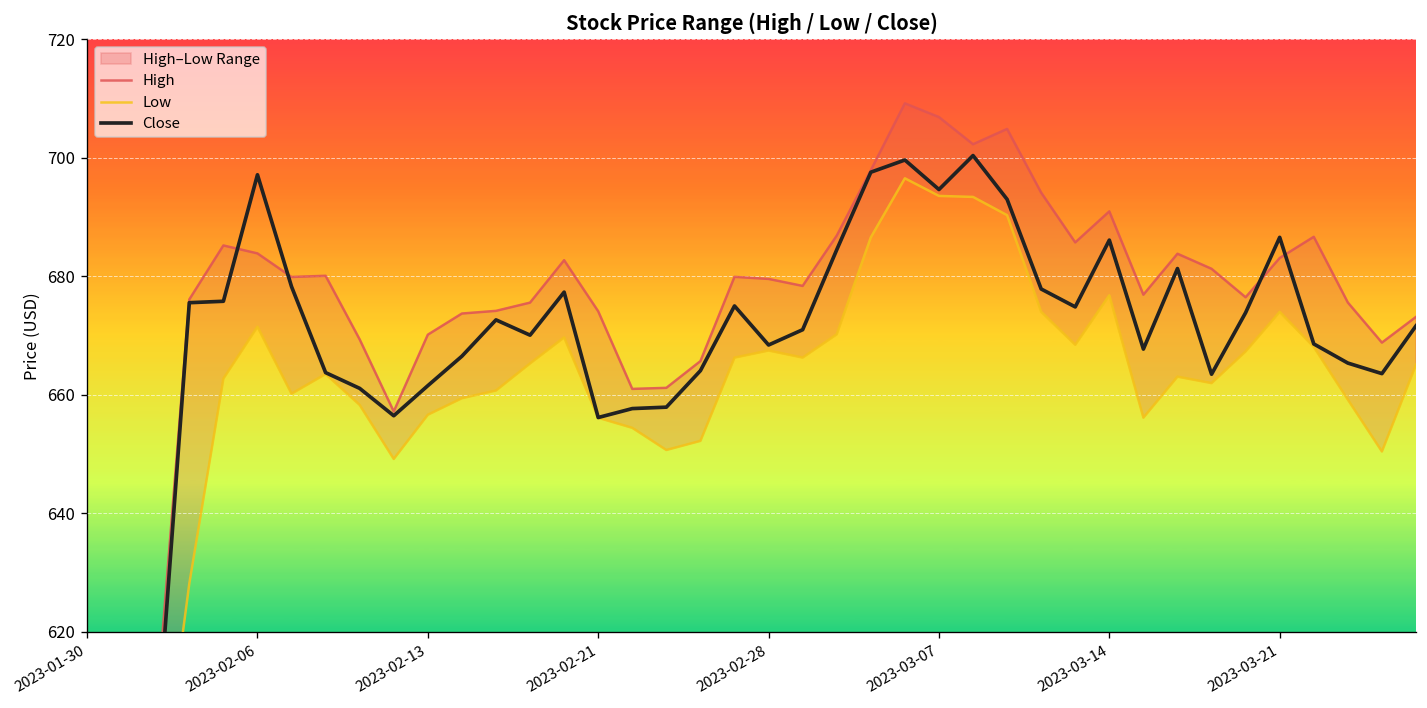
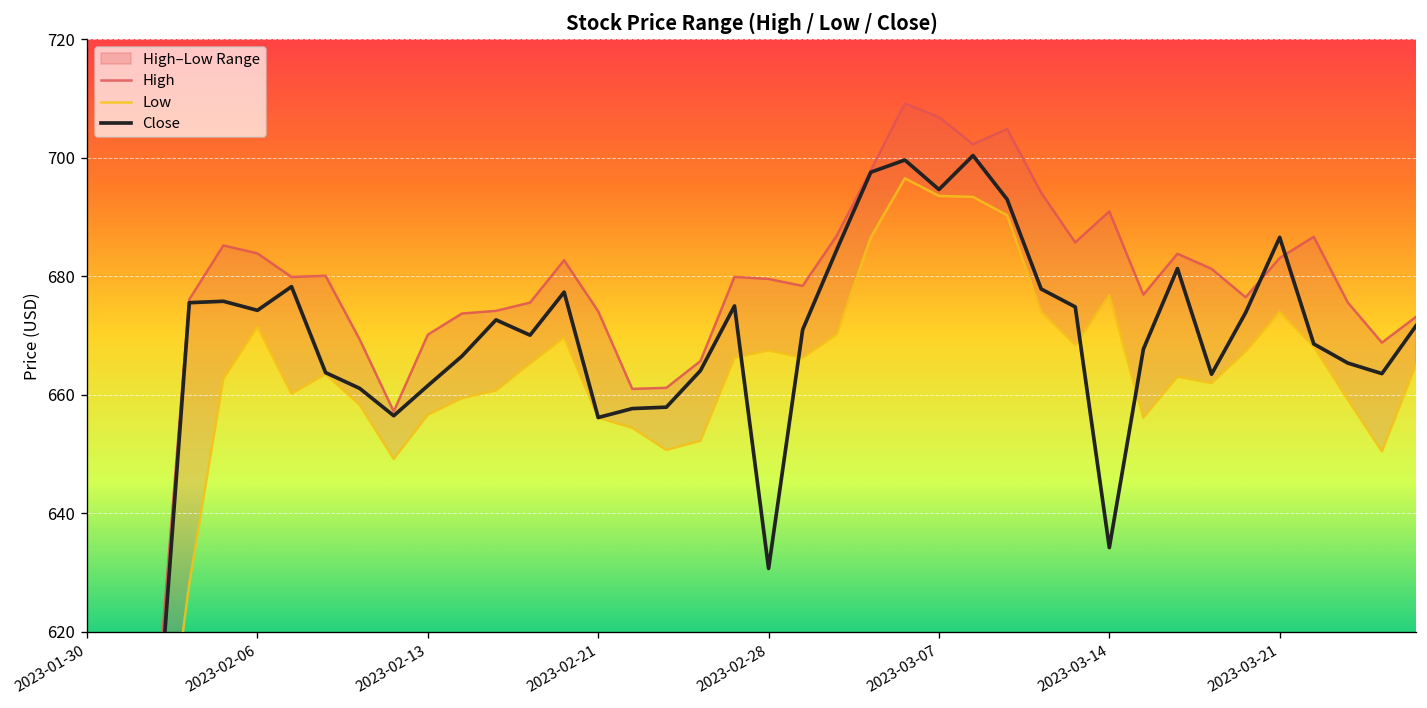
Close, 2023-02-06: 697 -> 674
Close, 2023-02-28: 668 -> 631
Close, 2023-03-14: 686 -> 634
